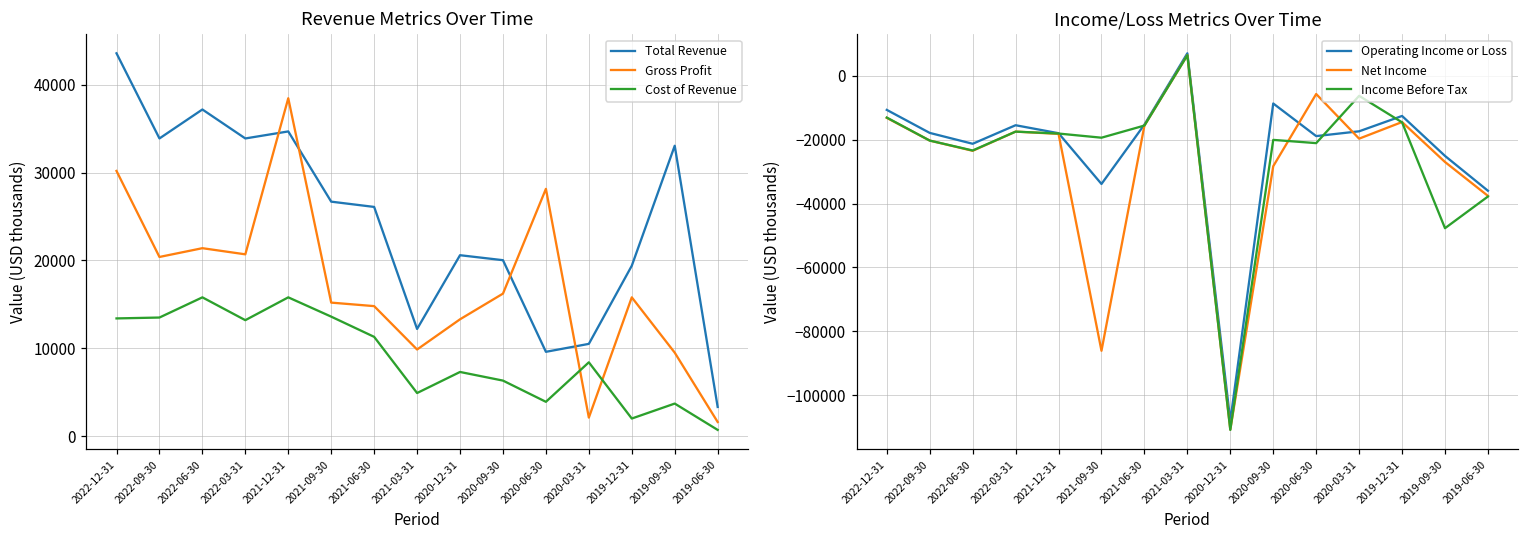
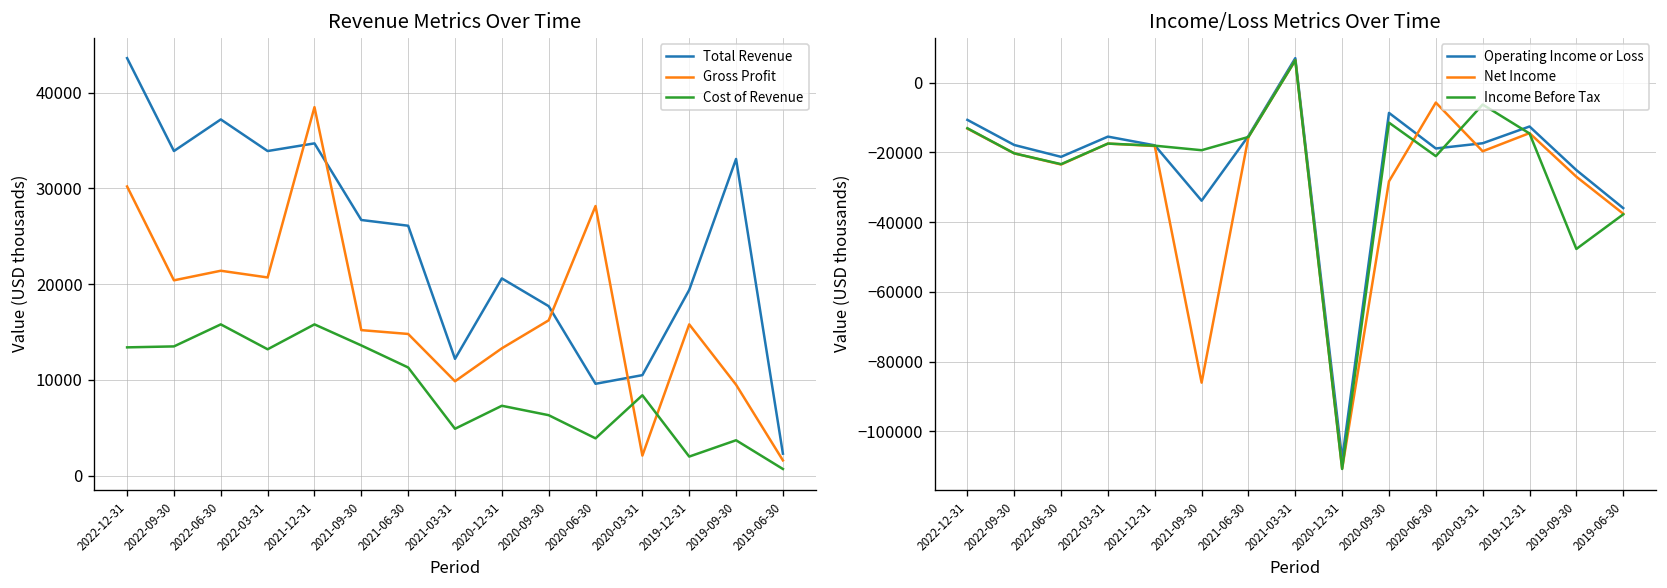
Revenue Metrics Over Time, Total Revenue, 2020-09-30: 20000 -> 18000
Revenue Metrics Over Time, Total Revenue, 2019-06-30: 3000 -> 2000
Income/Loss Metrics Over Time, Income Before Tax, 2020-09-30: -20000 -> -12000
